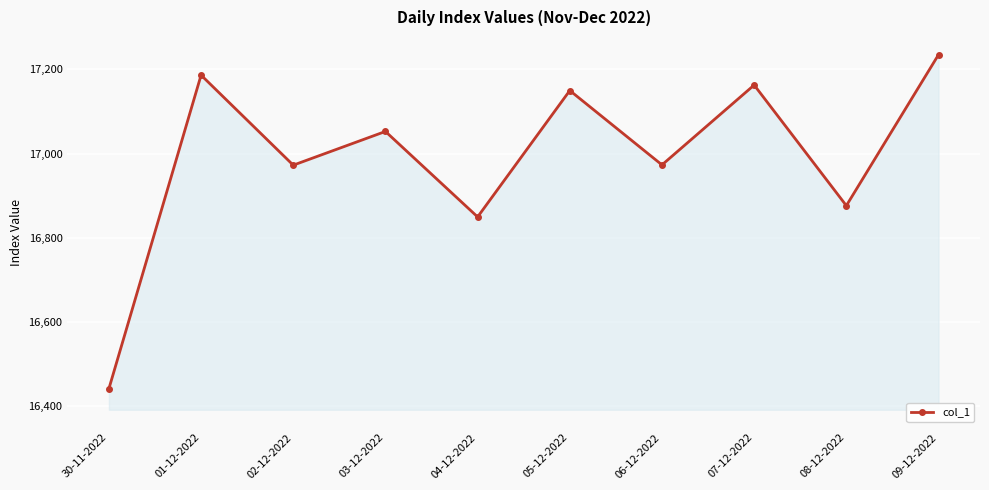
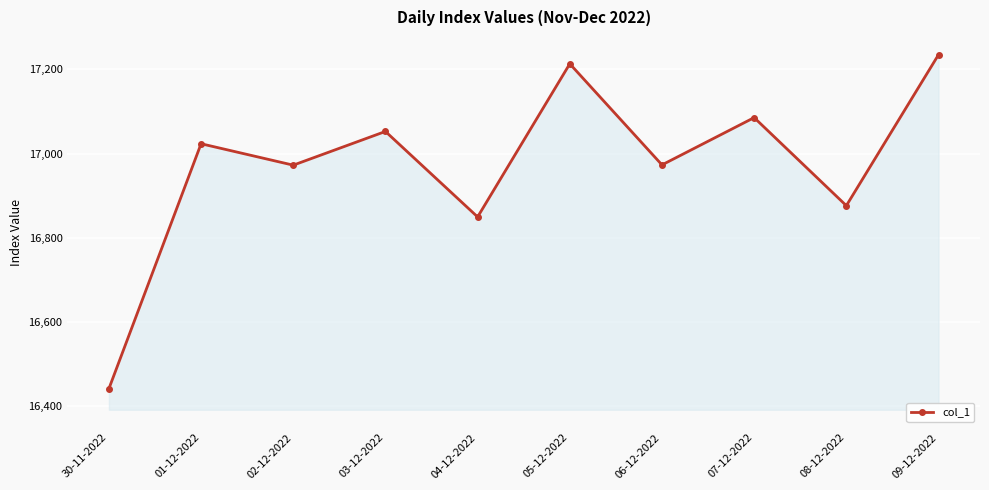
01-12-2022: 17,190 -> 17,020
05-12-2022: 17,150 -> 17,210
07-12-2022: 17,160 -> 17,090
